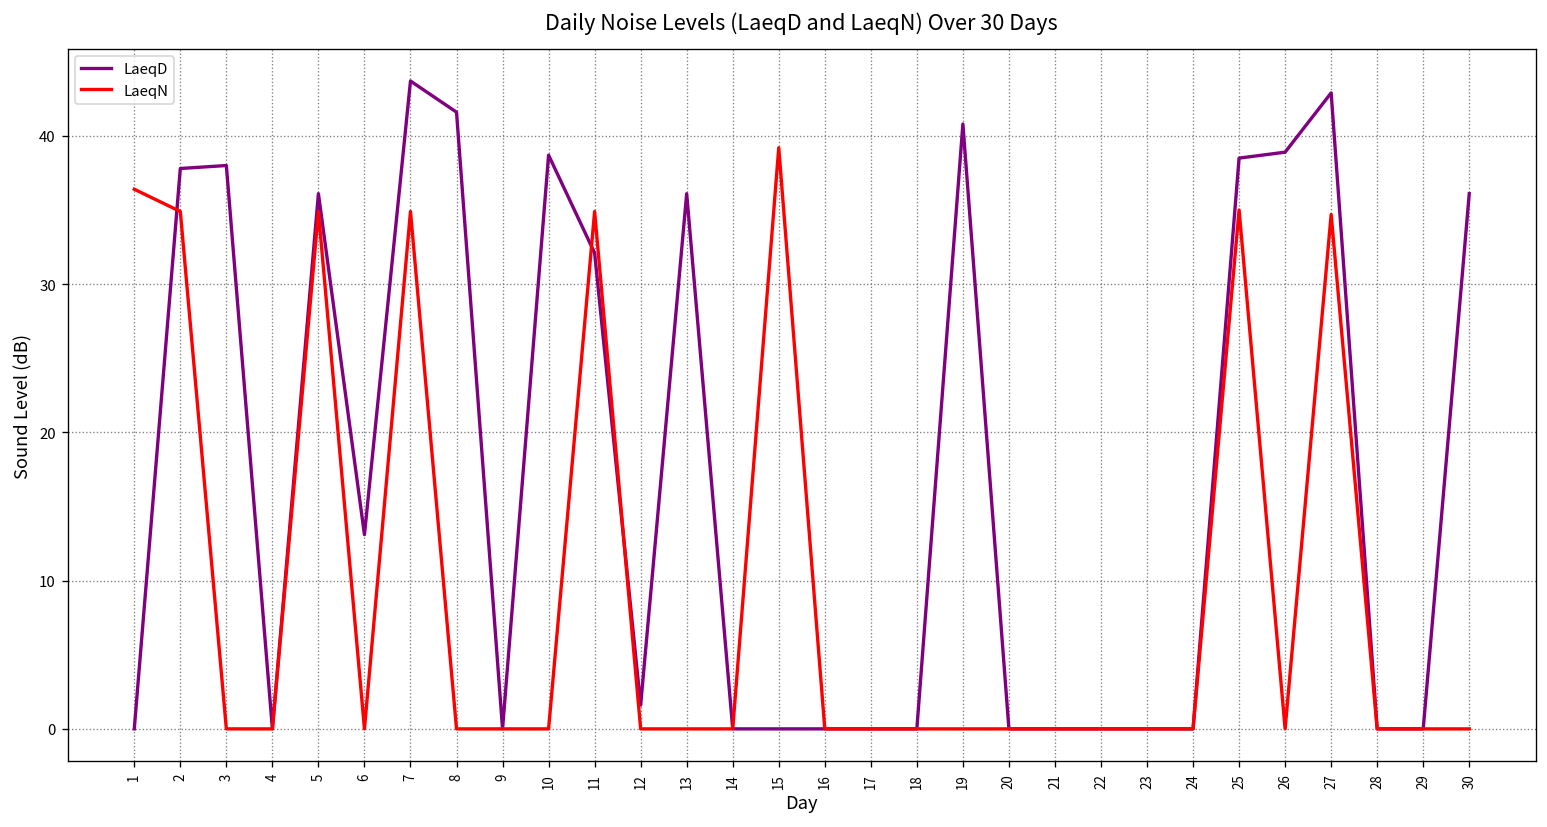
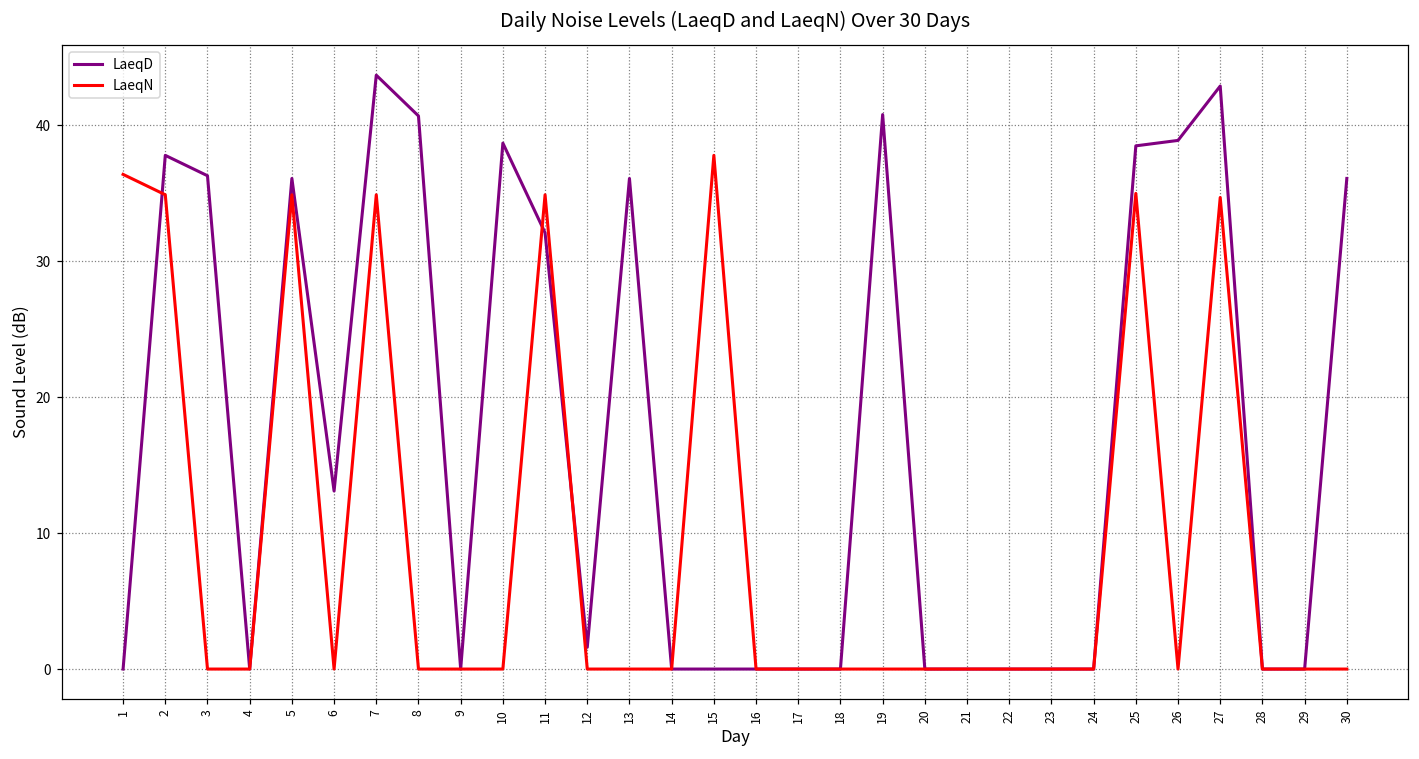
LaeqD, 3: 38.0 -> 36.3
LaeqD, 8: 41.6 -> 40.7
LaeqN, 15: 39.2 -> 37.8
